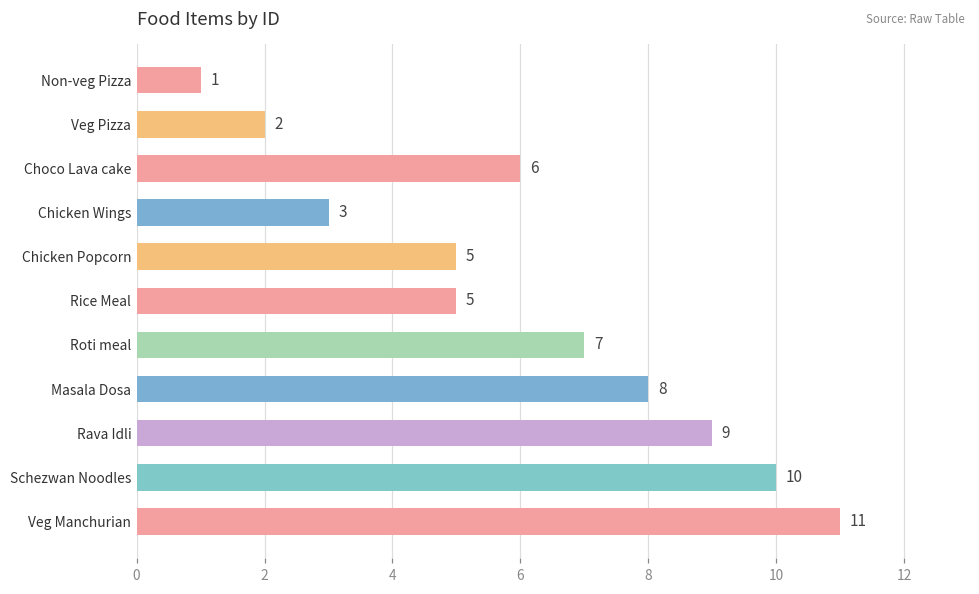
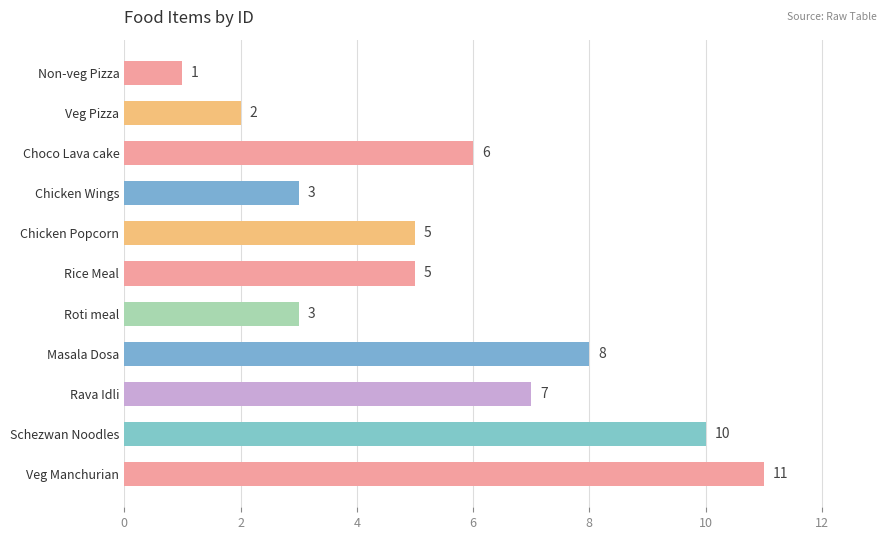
Roti meal: 7 -> 3
Rava Idli: 9 -> 7
